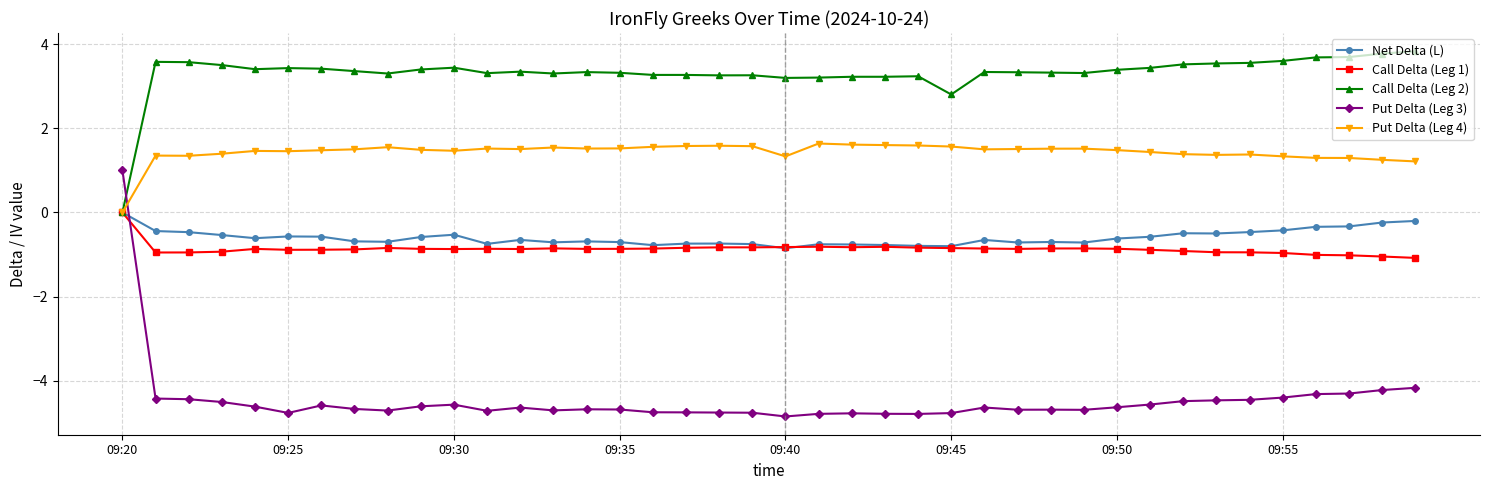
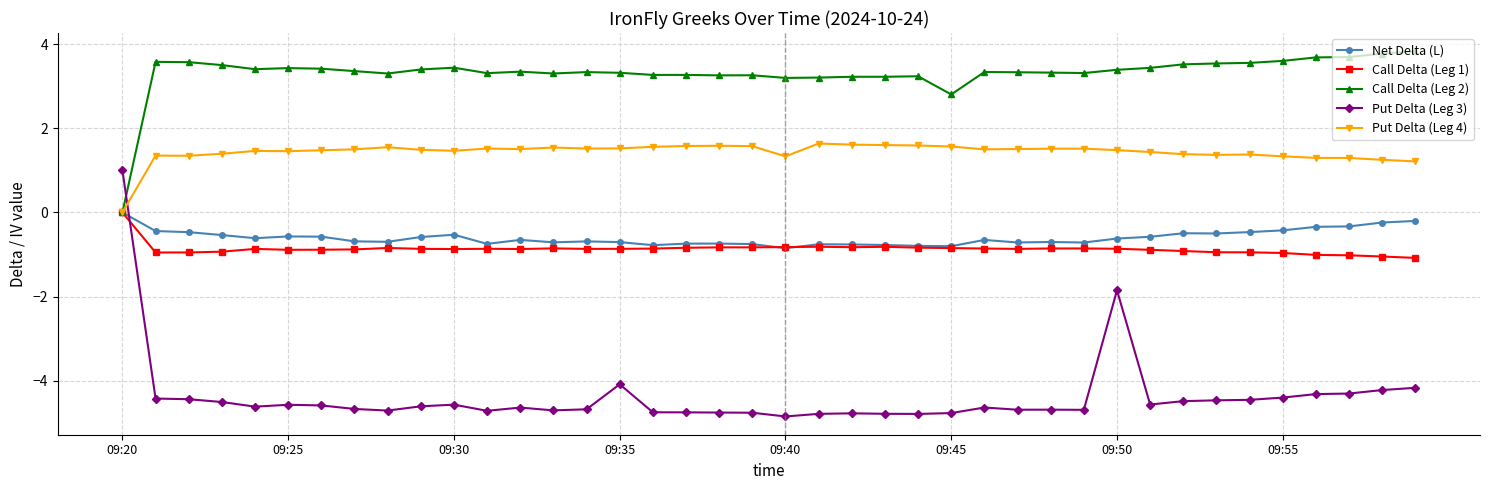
Put Delta (Leg 3), 09:25: -4.8 -> -4.6
Put Delta (Leg 3), 09:35: -4.7 -> -4.1
Put Delta (Leg 3), 09:50: -4.6 -> -1.8
